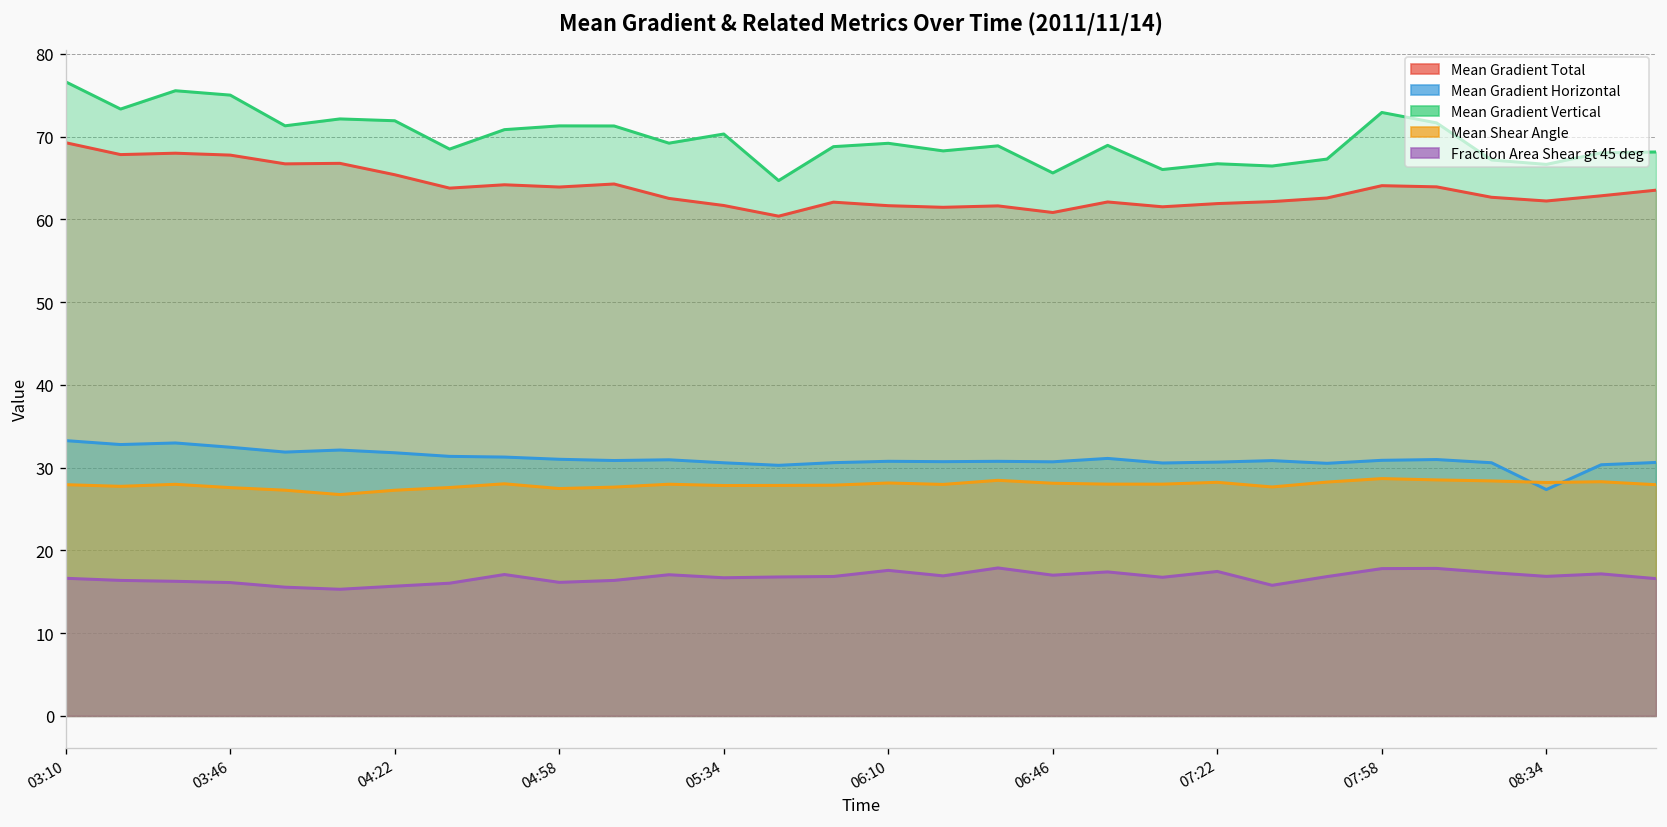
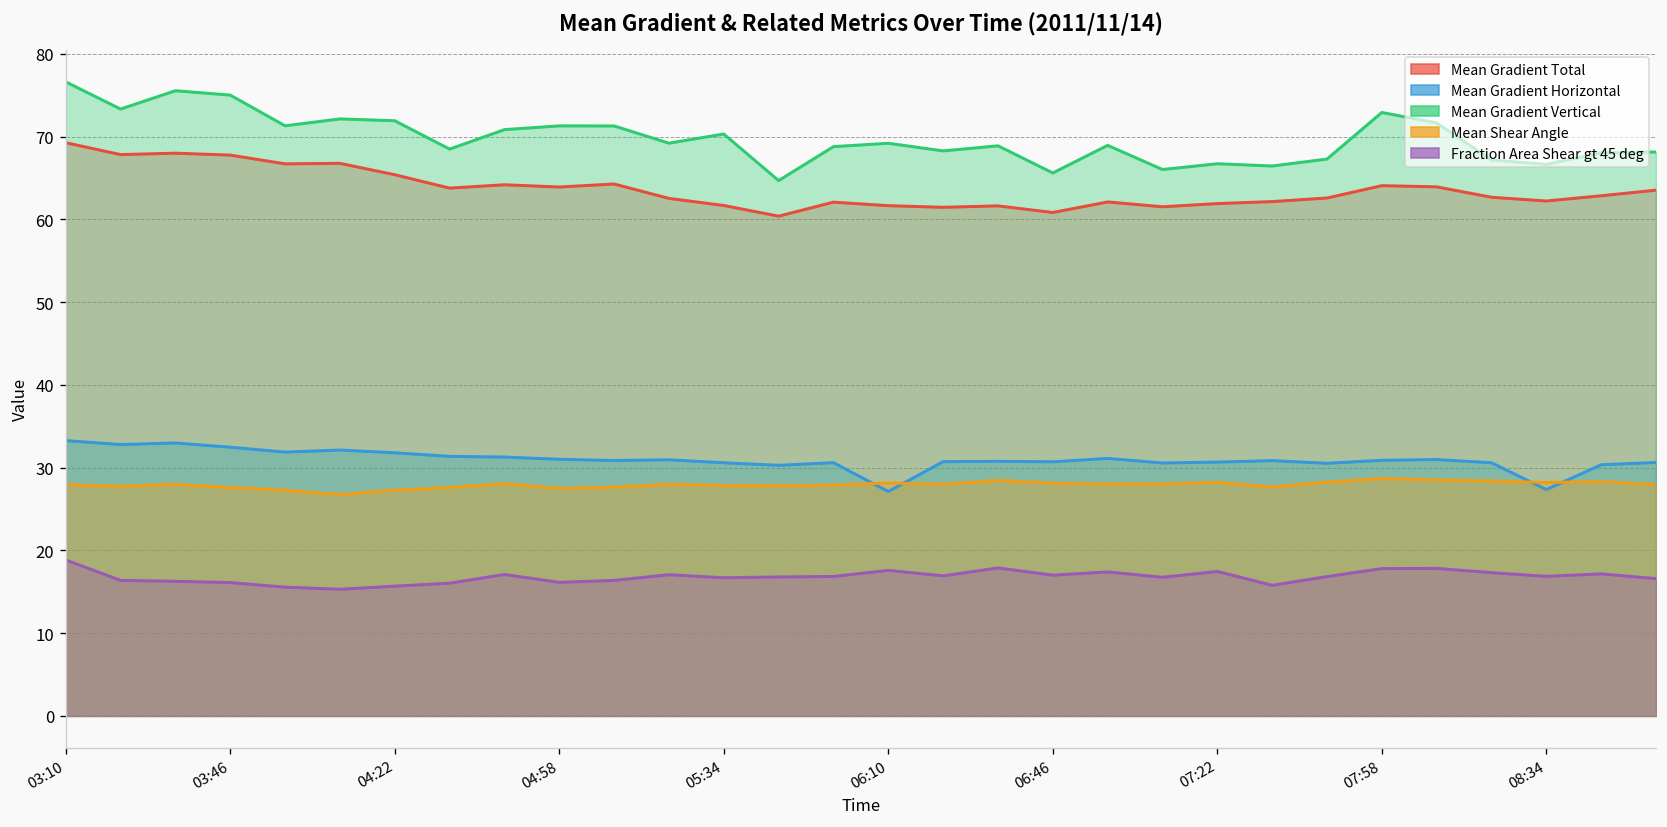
Fraction Area Shear gt 45 deg, 03:10: 17 -> 19
Mean Gradient Horizontal, 06:10: 31 -> 27
